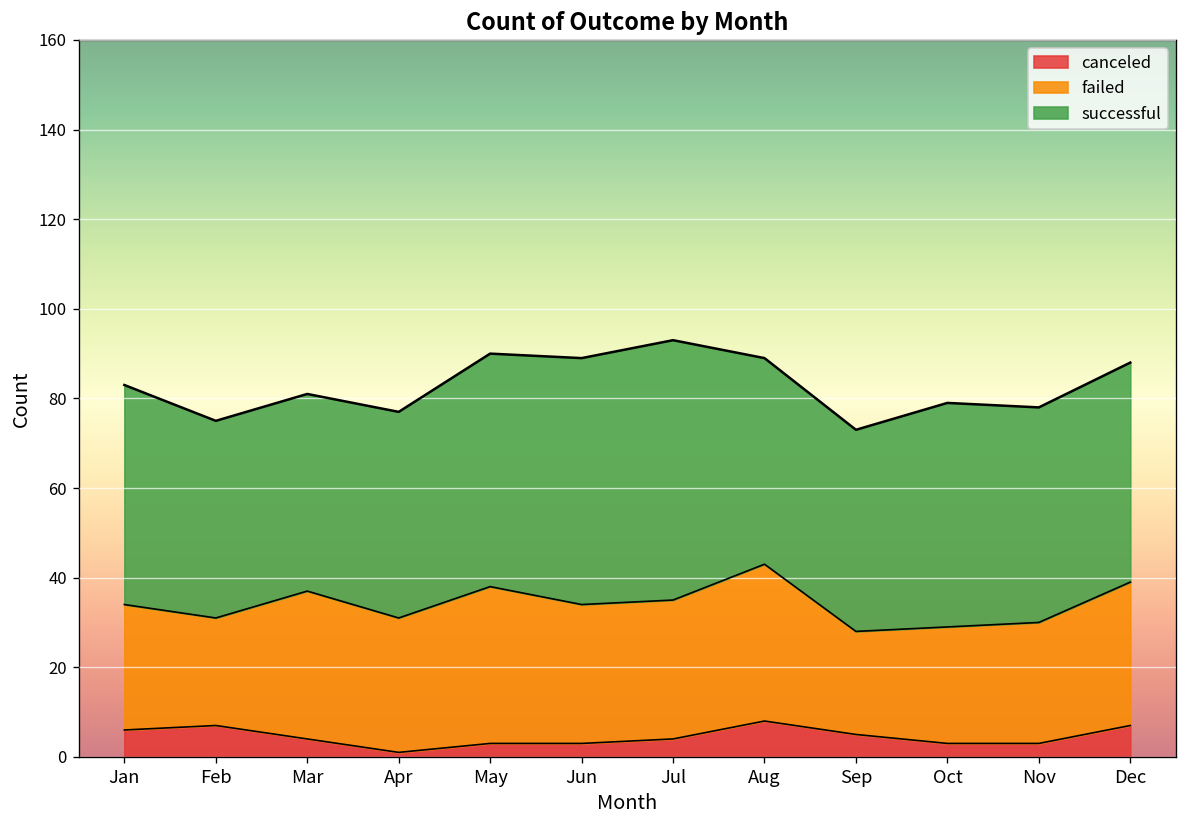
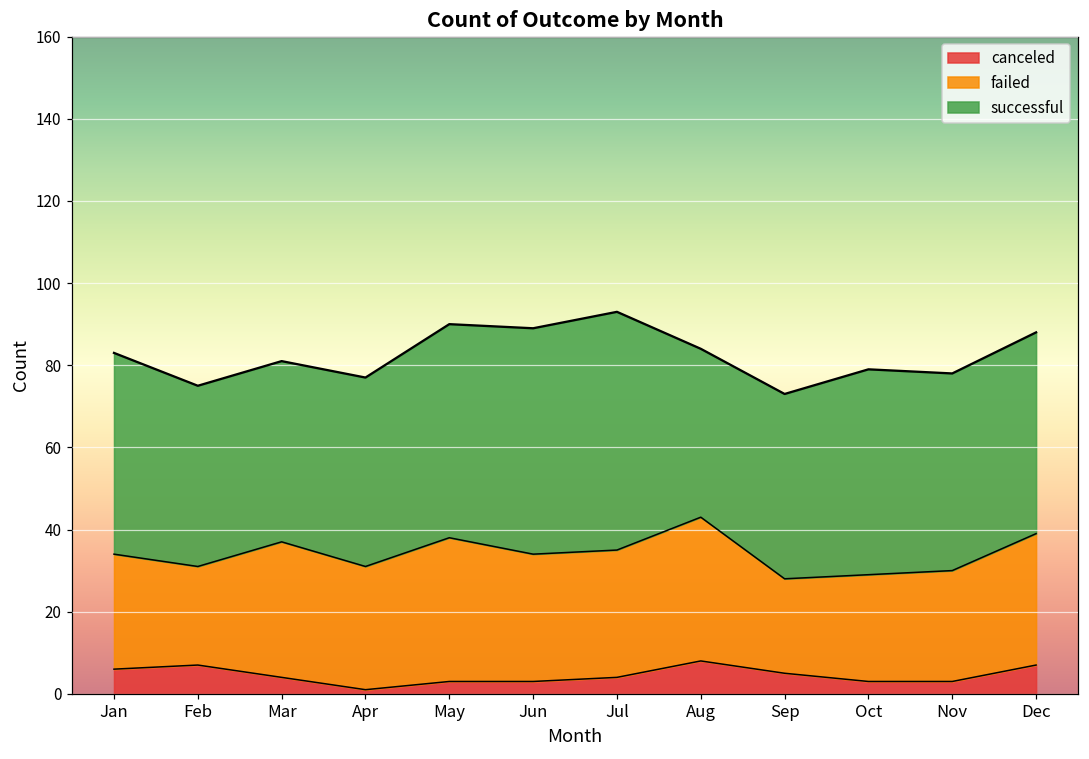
successful, Aug: 46 -> 41
